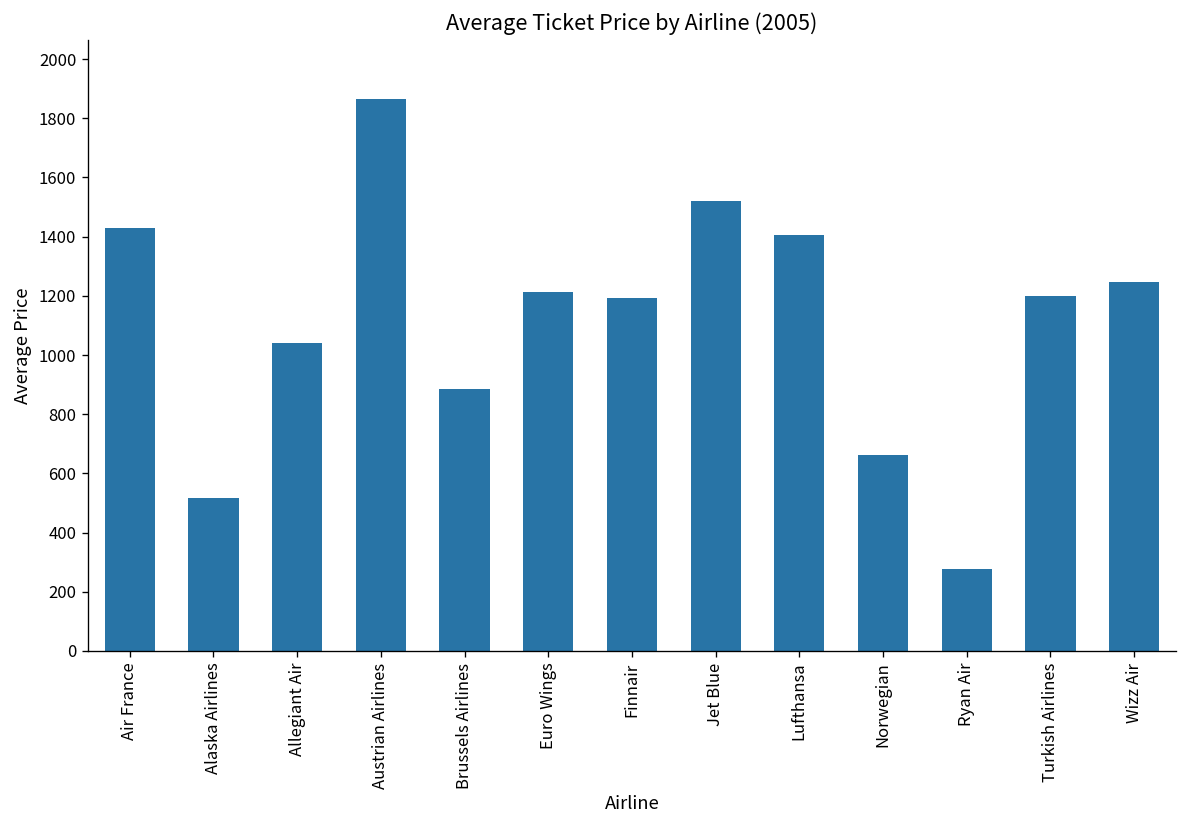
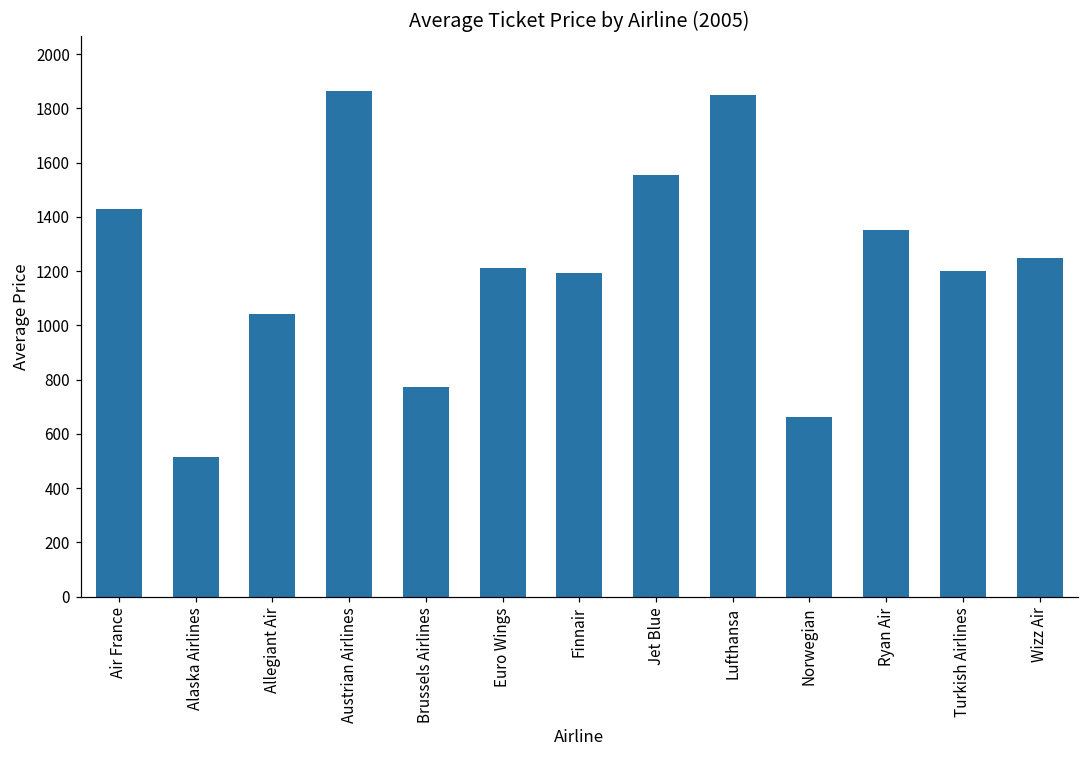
Brussels Airlines: 880 -> 770
Jet Blue: 1520 -> 1550
Lufthansa: 1410 -> 1850
Ryan Air: 280 -> 1350
